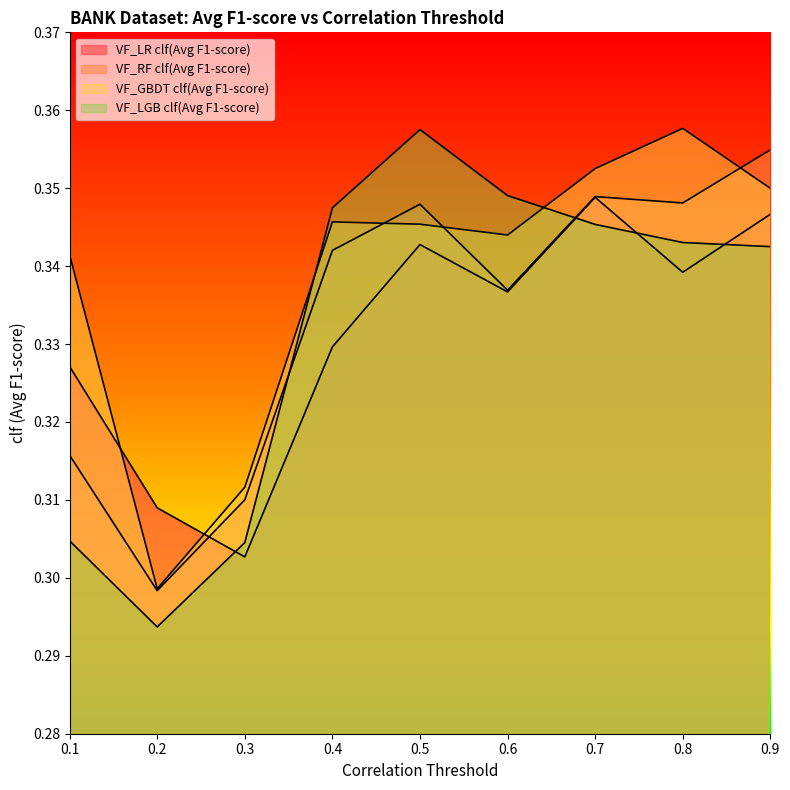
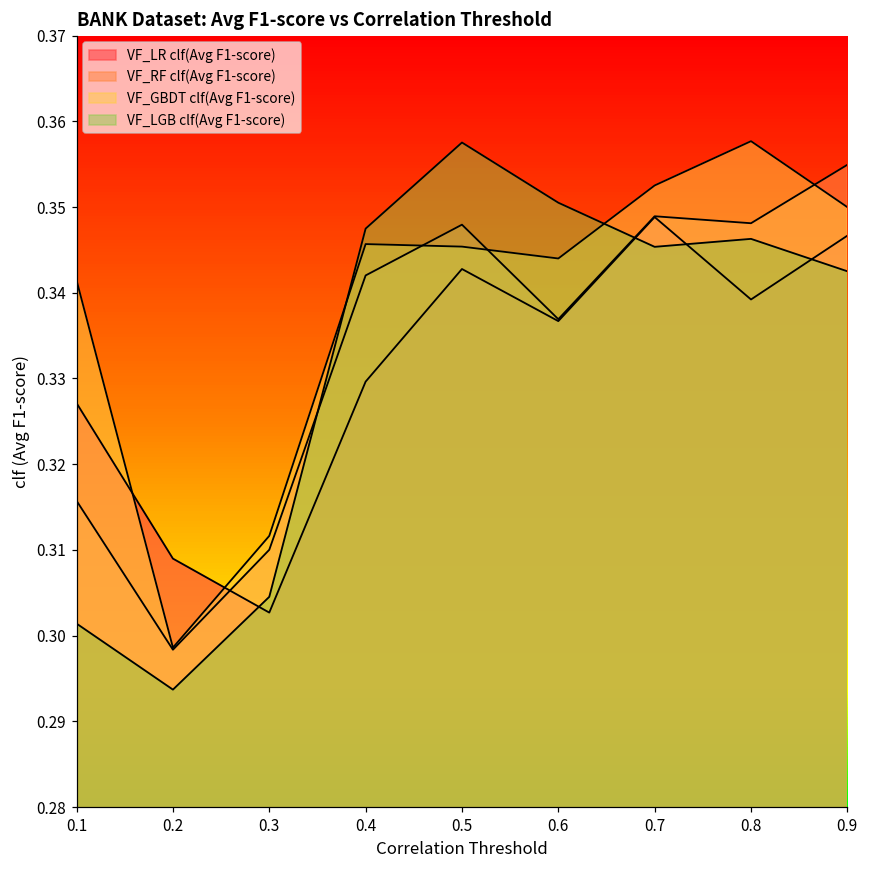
VF_LGB clf(Avg F1-score), 0.1: 0.305 -> 0.301
VF_LGB clf(Avg F1-score), 0.6: 0.349 -> 0.351
VF_LGB clf(Avg F1-score), 0.8: 0.343 -> 0.346
